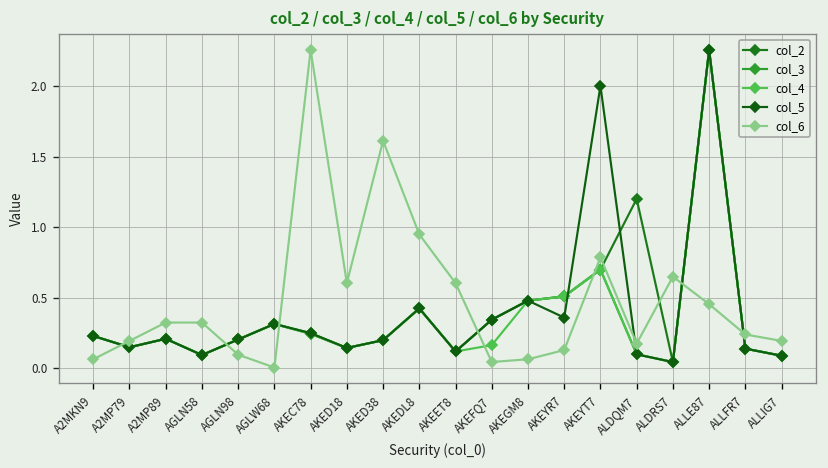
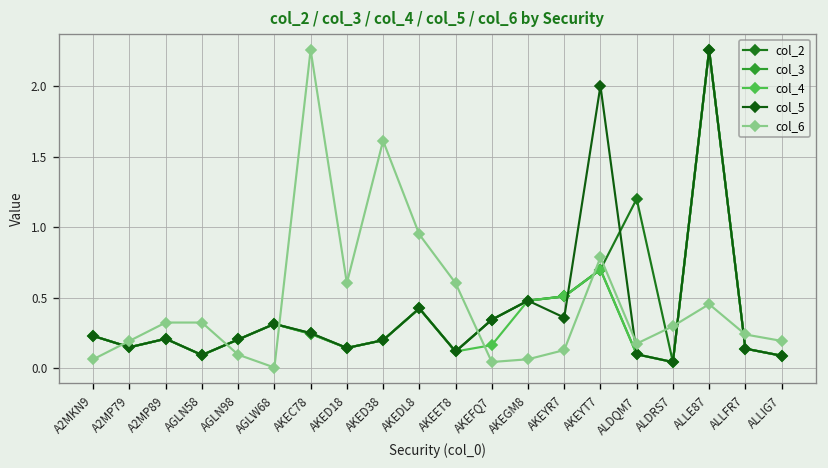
col_6, ALDRS7: 0.65 -> 0.30
